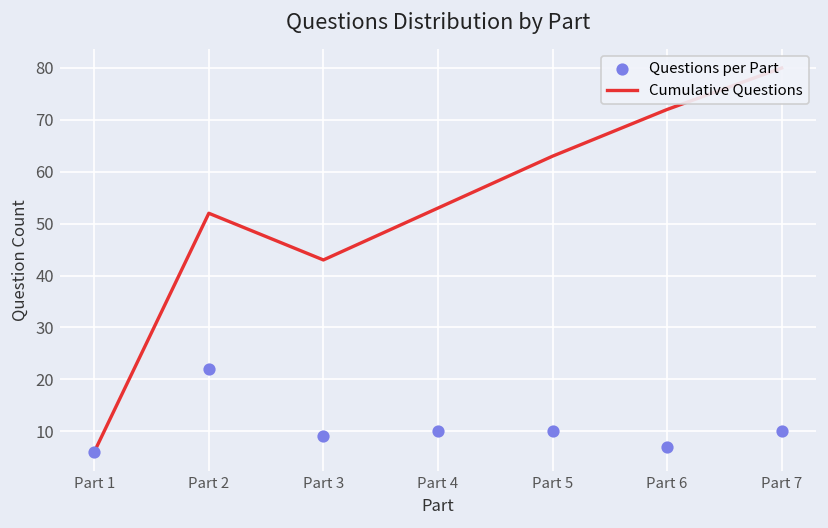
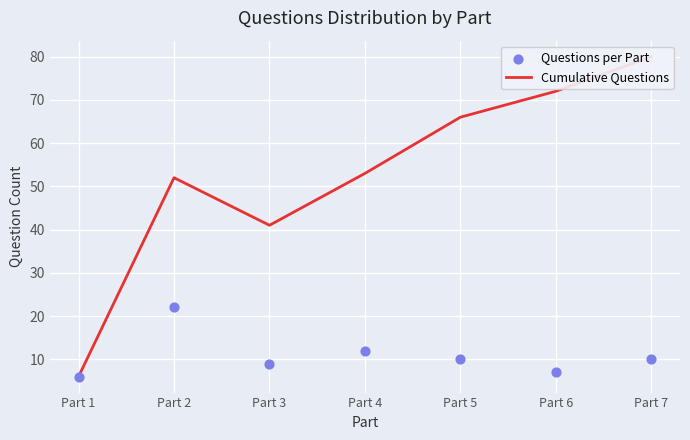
Cumulative Questions, Part 3: 43 -> 41
Questions per Part, Part 4: 10 -> 12
Cumulative Questions, Part 5: 63 -> 66
